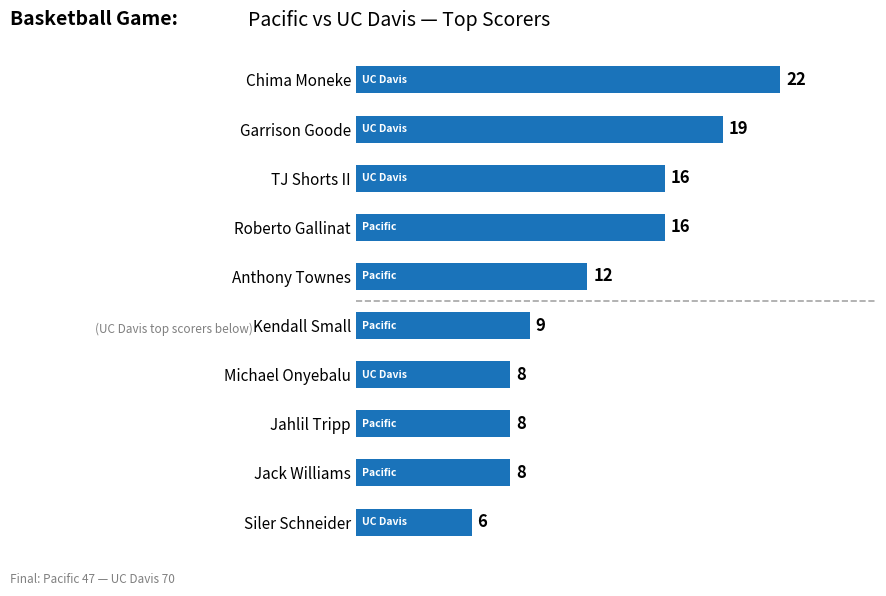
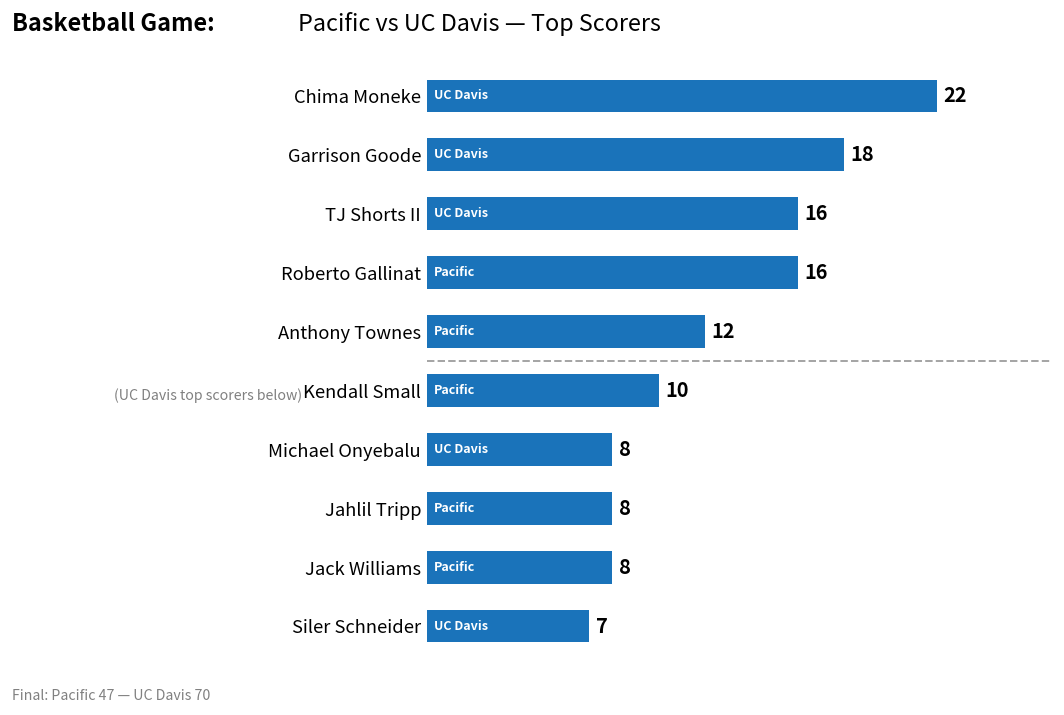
Garrison Goode: 19 -> 18
Kendall Small: 9 -> 10
Siler Schneider: 6 -> 7
